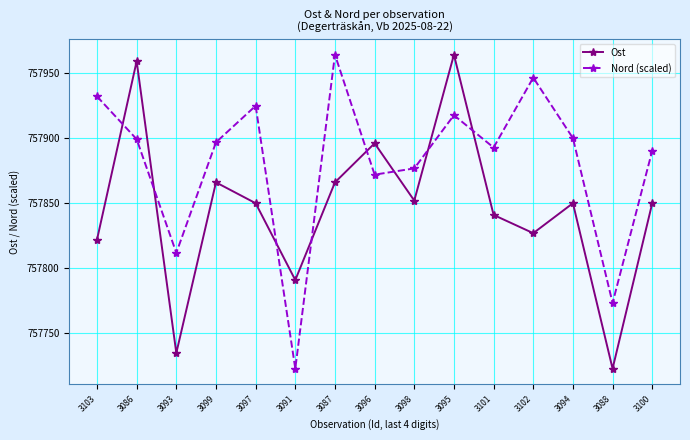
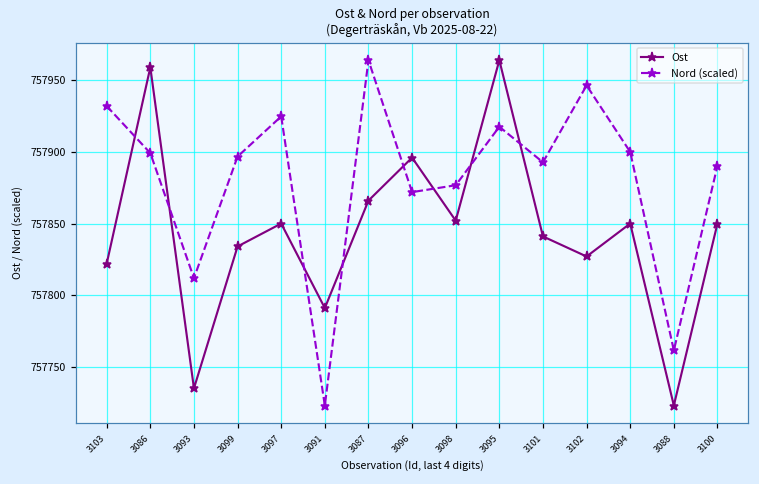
Ost, 3099: 757866 -> 757834
Nord (scaled), 3088: 757773 -> 757761
